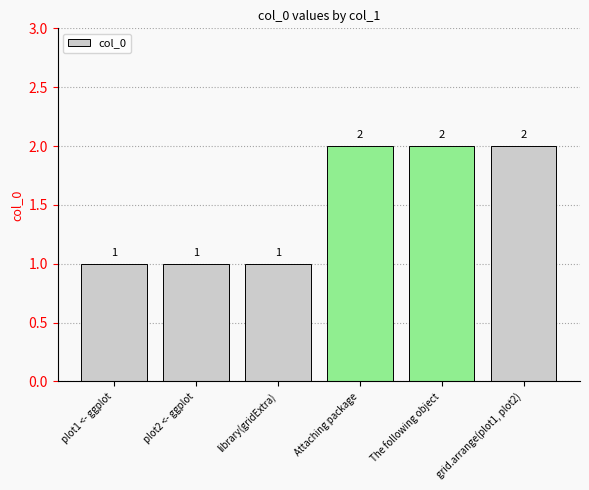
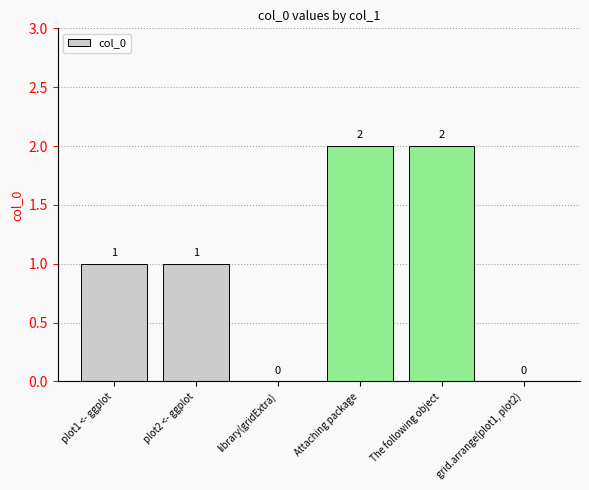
library(gridExtra): 1 -> 0
grid.arrange(plot1, plot2): 2 -> 0
